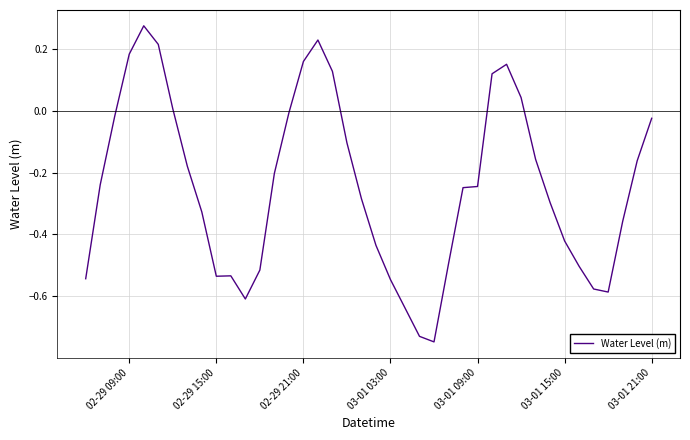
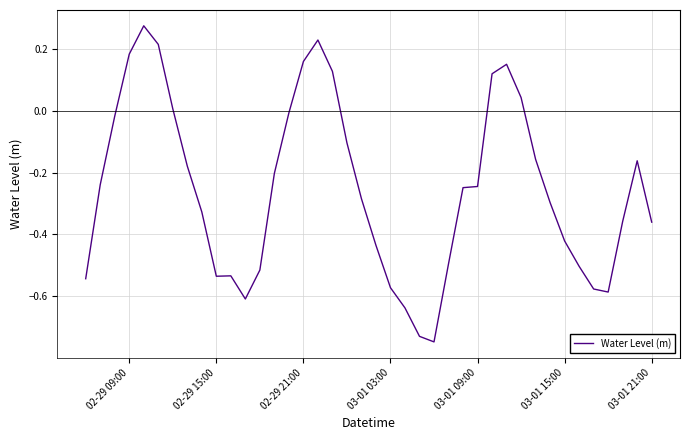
03-01 03:00: -0.55 -> -0.57
03-01 21:00: -0.02 -> -0.36
